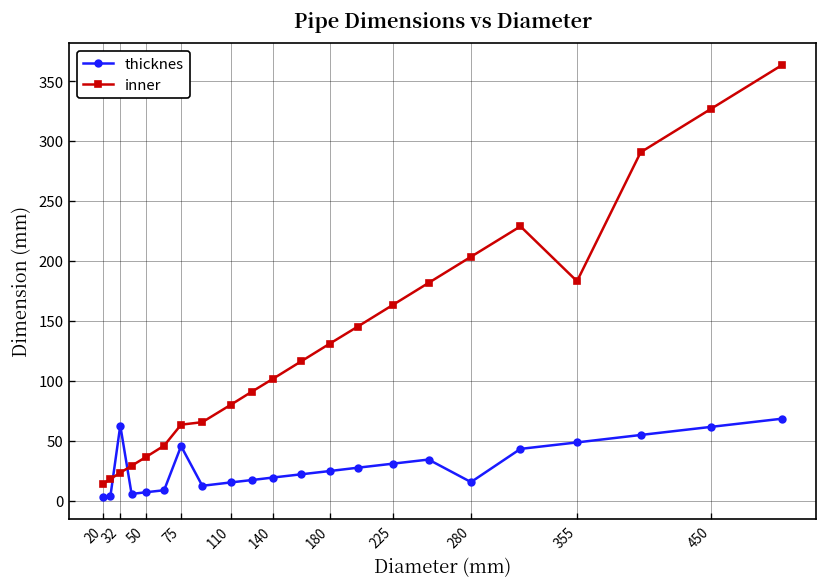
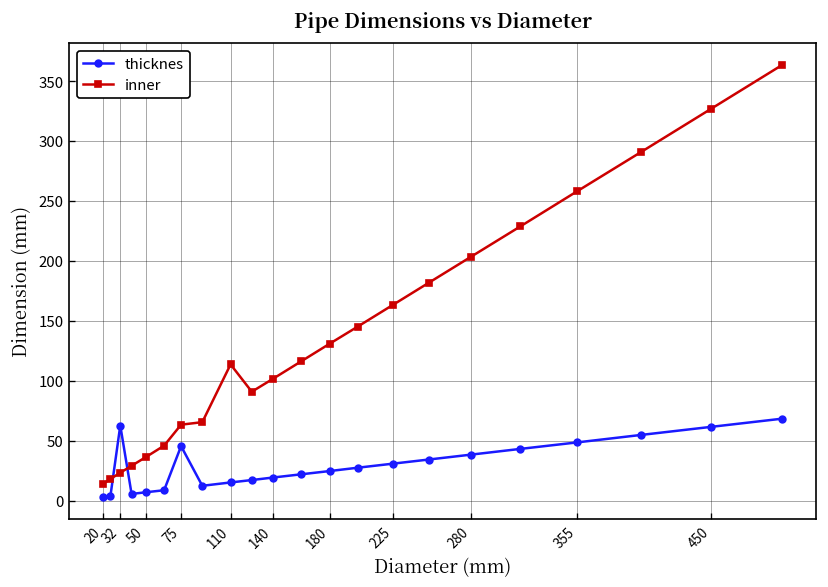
inner, 110: 80 -> 110
thicknes, 280: 20 -> 40
inner, 355: 180 -> 260
